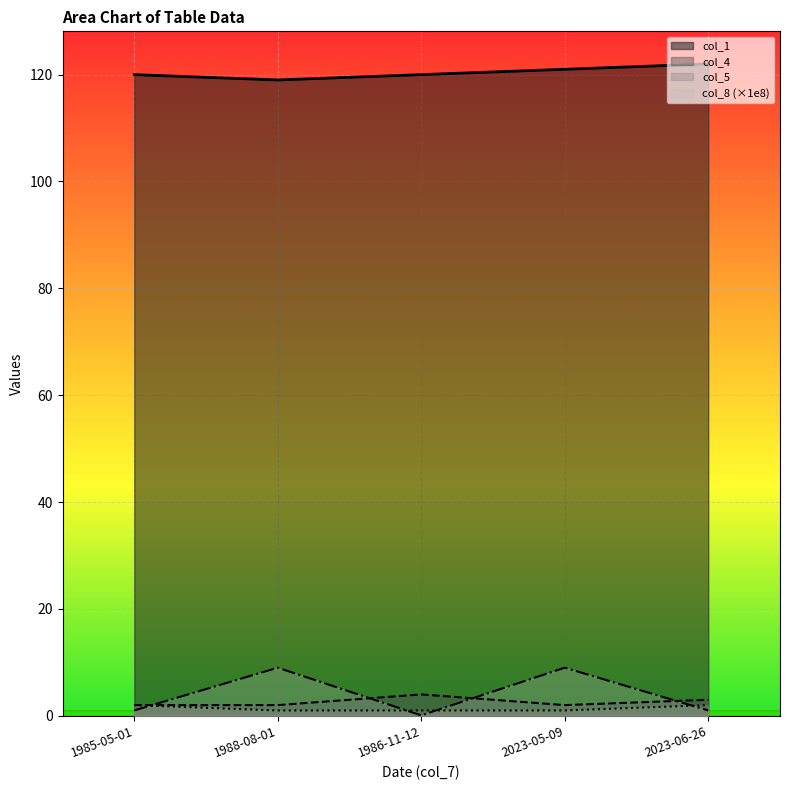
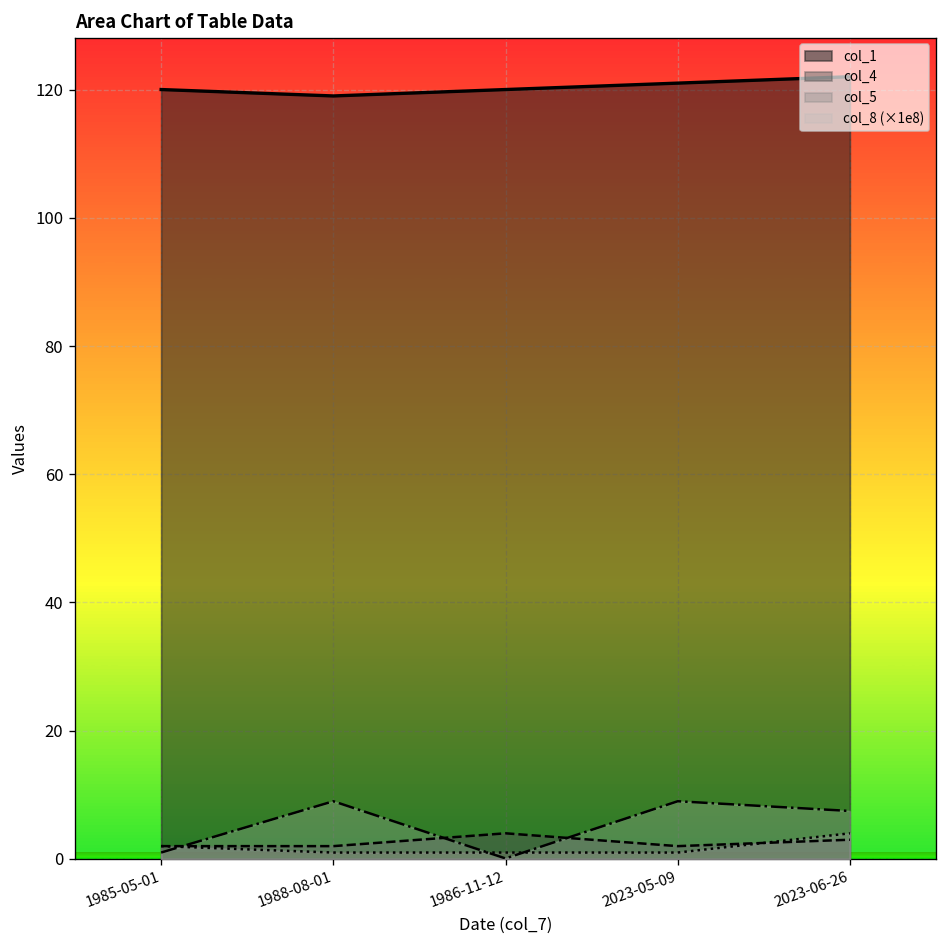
col_5, 2023-06-26: 2 -> 4
col_8 (×1e8), 2023-06-26: 1 -> 7
